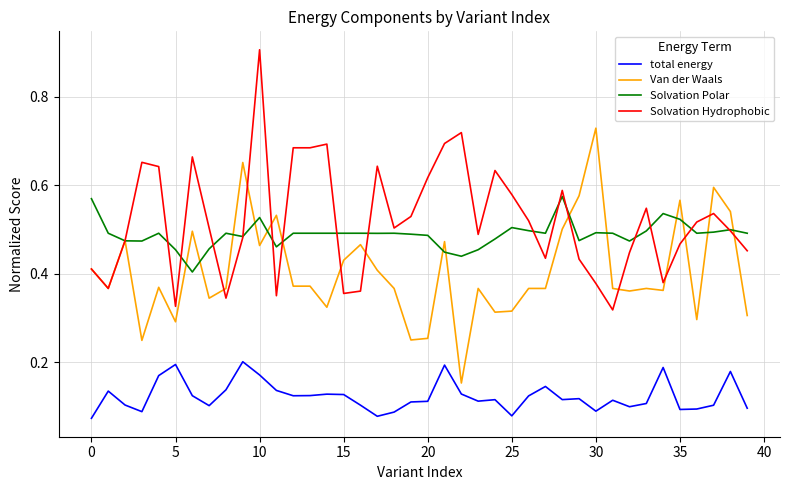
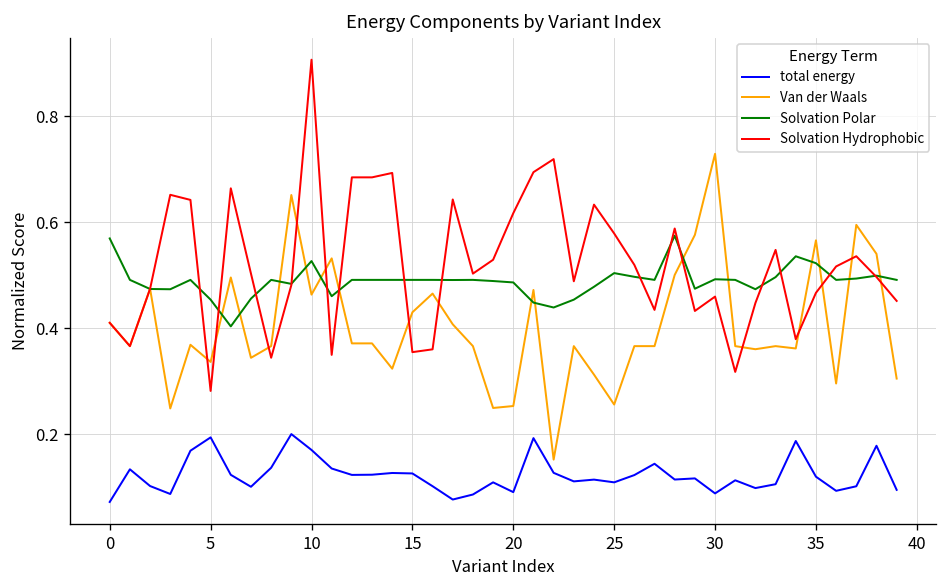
Van der Waals, 5: 0.29 -> 0.34
Solvation Hydrophobic, 5: 0.33 -> 0.28
total energy, 20: 0.11 -> 0.09
total energy, 25: 0.08 -> 0.11
Van der Waals, 25: 0.32 -> 0.26
Solvation Hydrophobic, 30: 0.38 -> 0.46
total energy, 35: 0.09 -> 0.12
